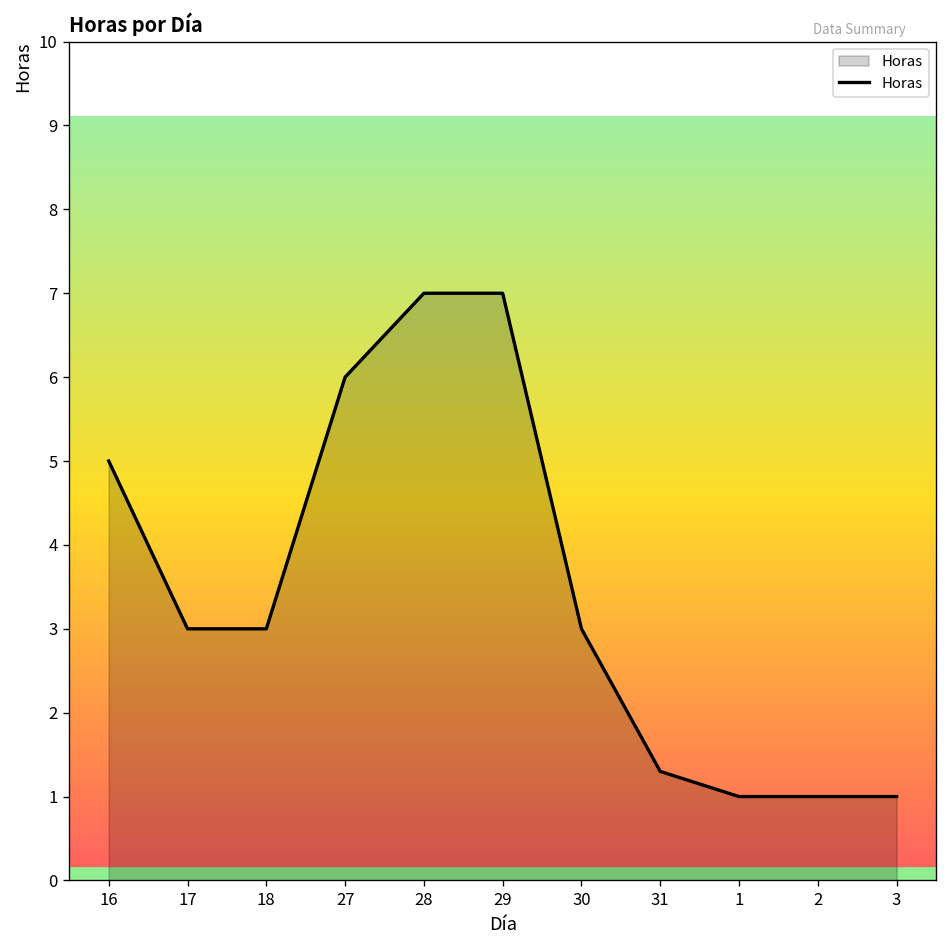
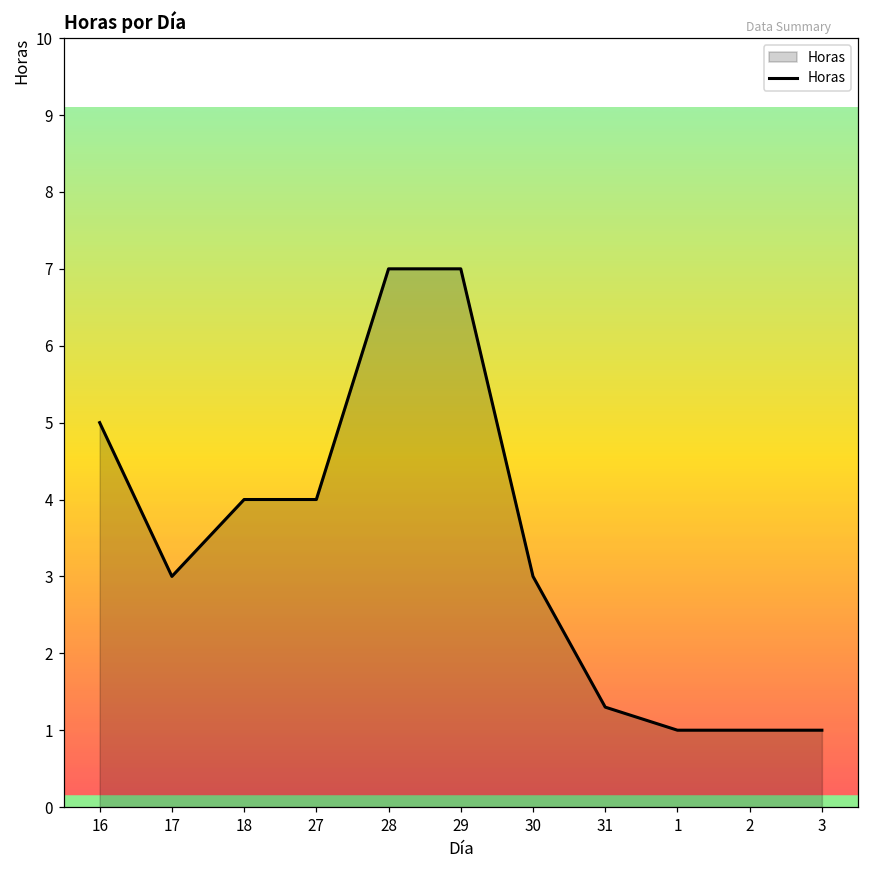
18: 3 -> 4
27: 6 -> 4
